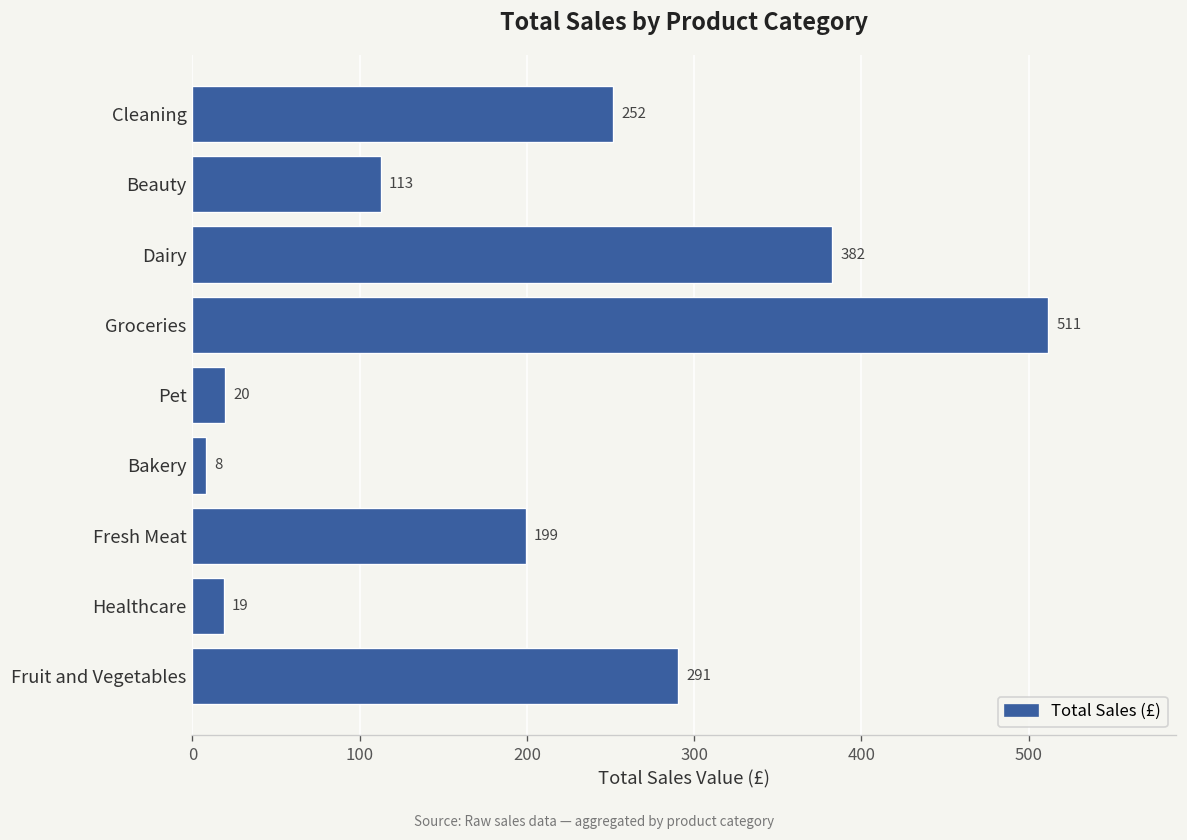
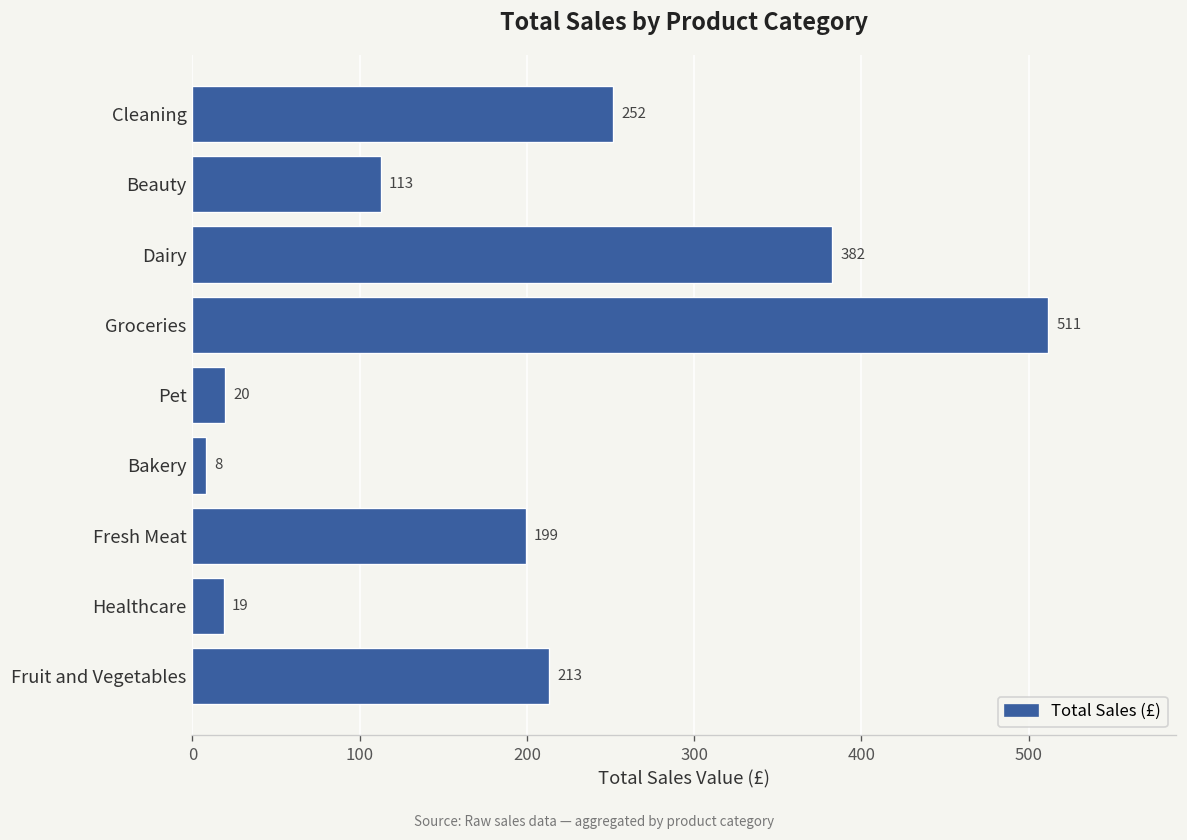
Fruit and Vegetables: 291 -> 213
